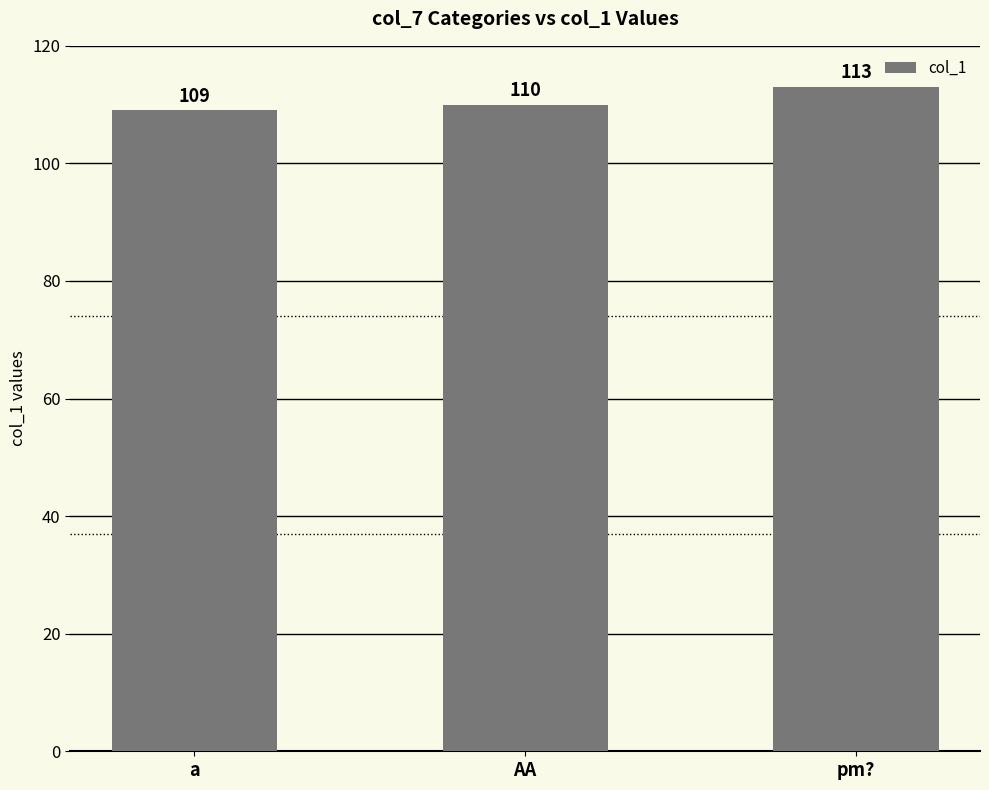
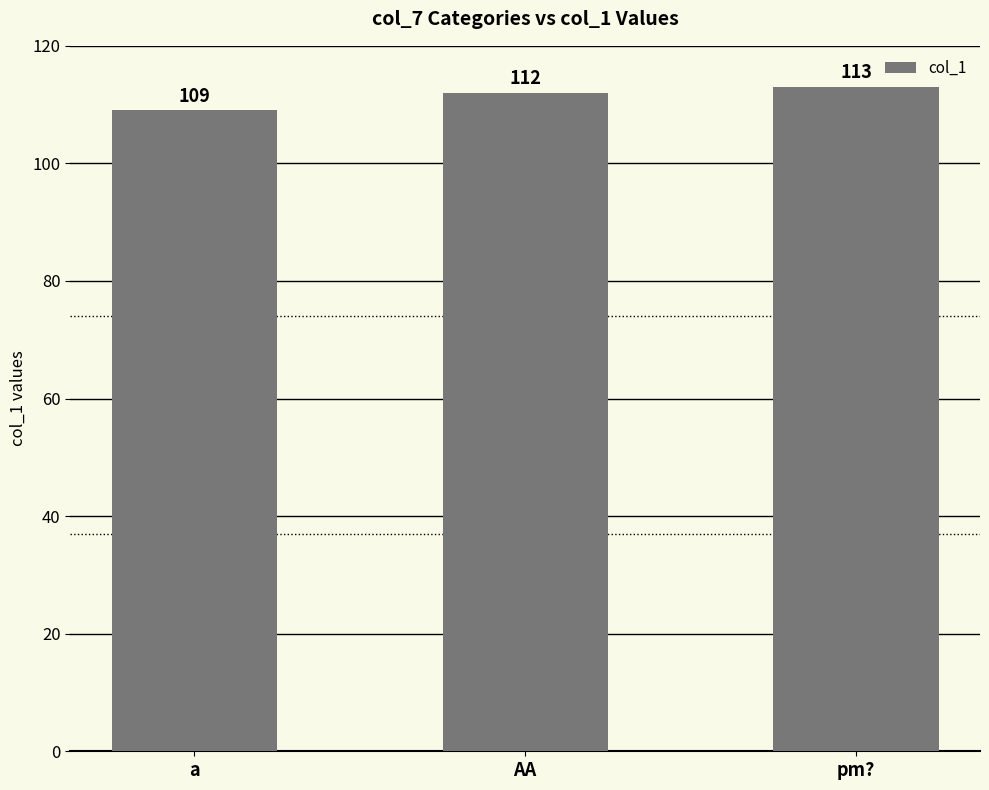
AA: 110 -> 112
